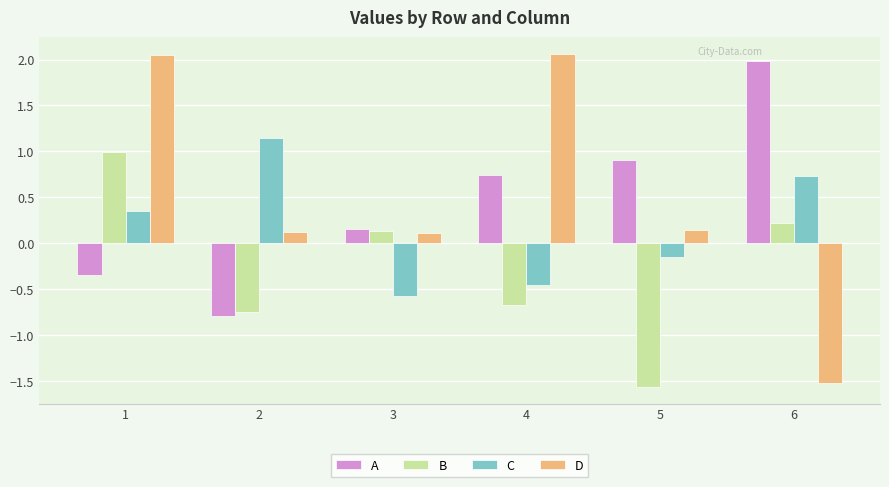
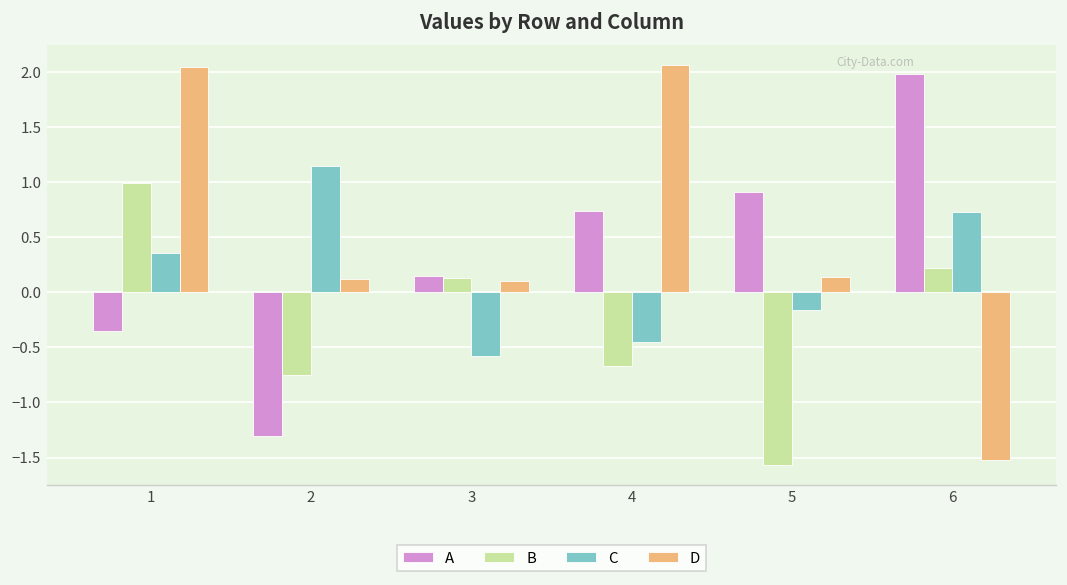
A, 2: -0.8 -> -1.3
